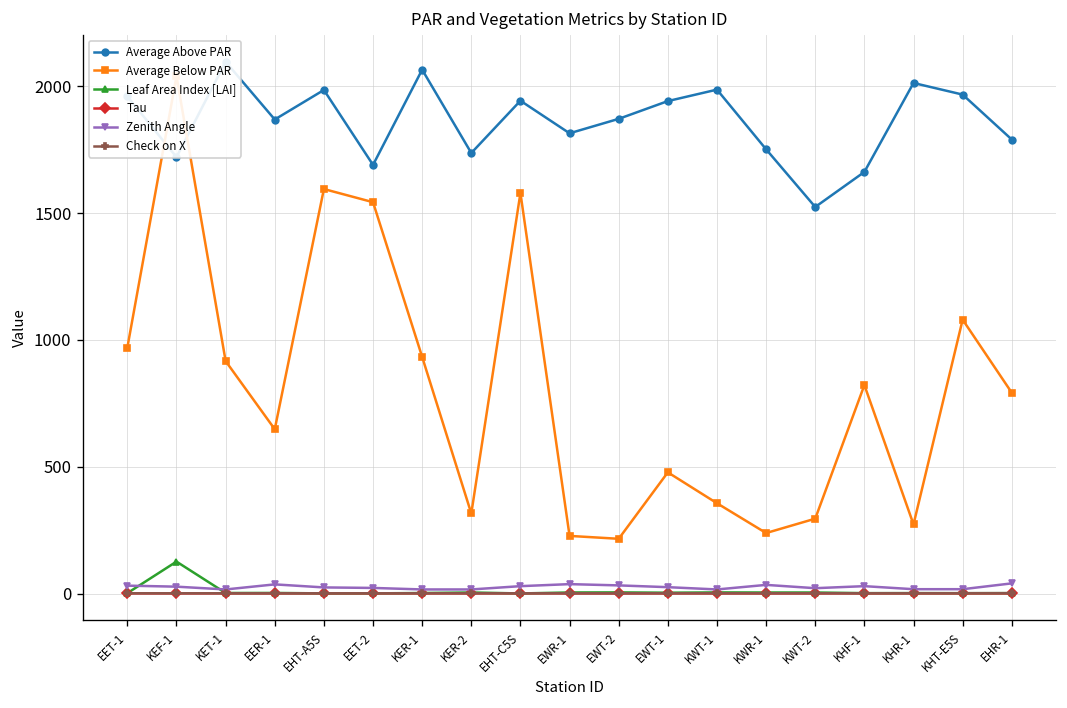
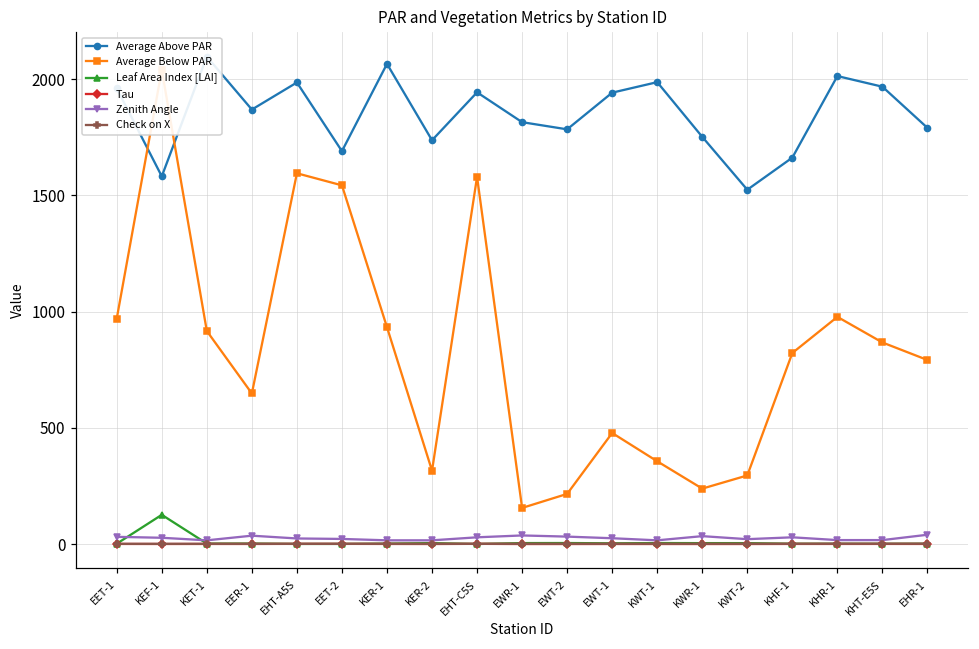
Average Above PAR, KEF-1: 1720 -> 1580
Average Below PAR, EWR-1: 230 -> 160
Average Above PAR, EWT-2: 1870 -> 1780
Average Below PAR, KHR-1: 270 -> 980
Average Below PAR, KHT-E5S: 1080 -> 870
